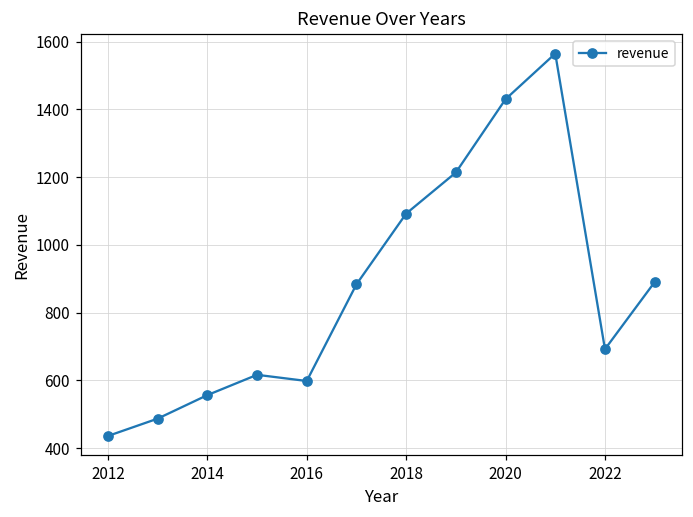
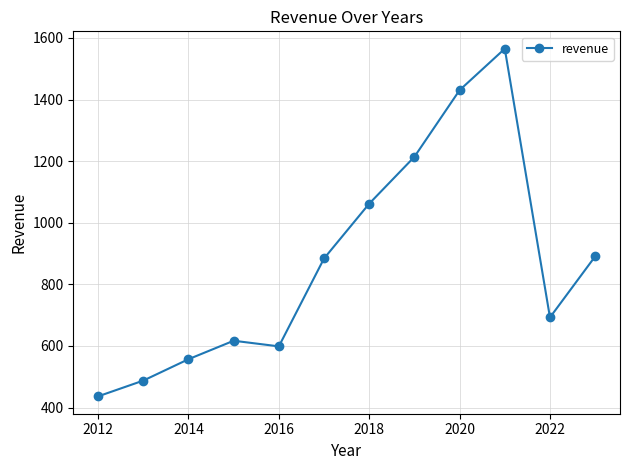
2018: 1090 -> 1060
